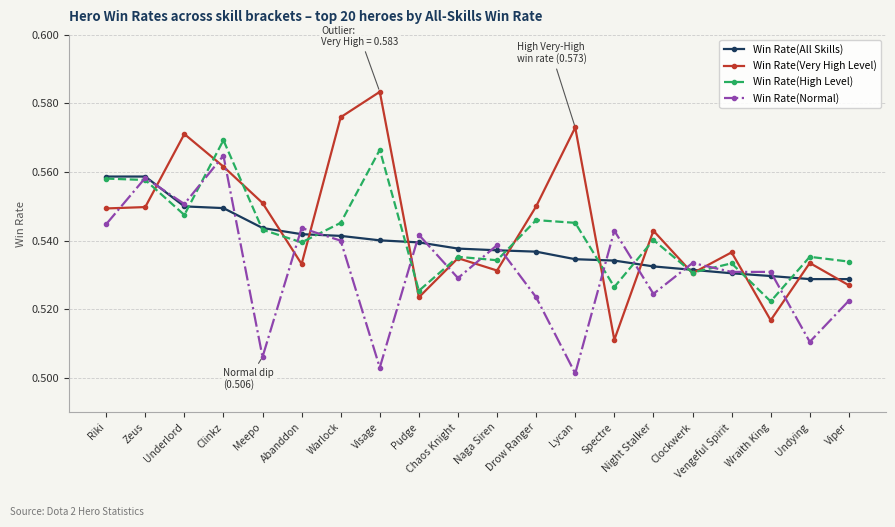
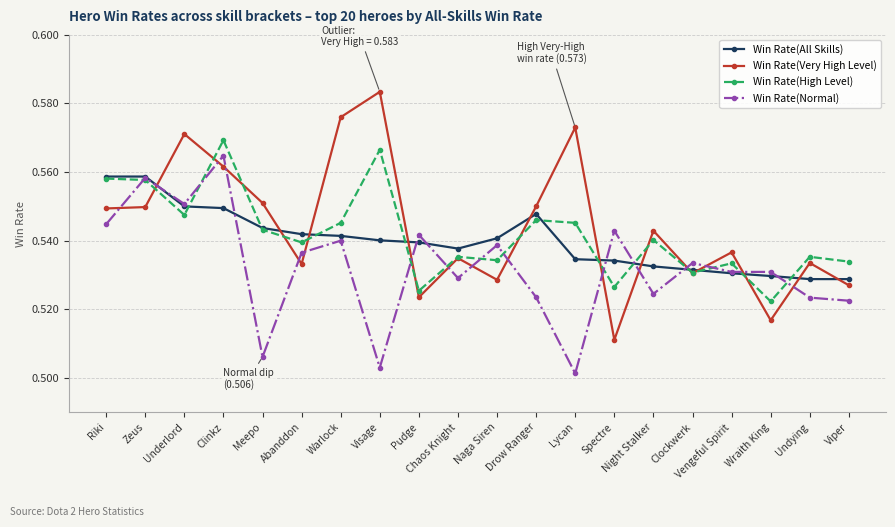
Win Rate(Normal), Abanddon: 0.544 -> 0.537
Win Rate(All Skills), Naga Siren: 0.537 -> 0.541
Win Rate(Very High Level), Naga Siren: 0.531 -> 0.529
Win Rate(All Skills), Drow Ranger: 0.537 -> 0.548
Win Rate(Normal), Undying: 0.511 -> 0.523
